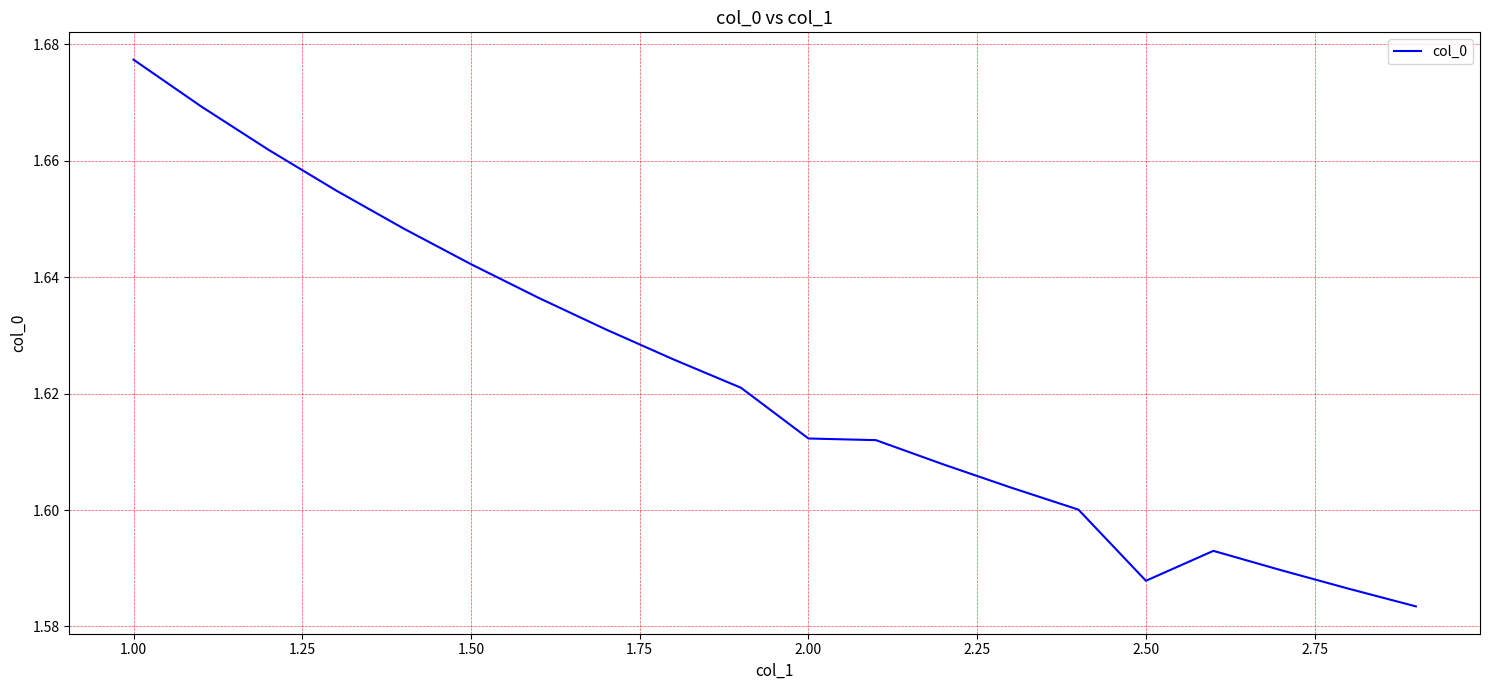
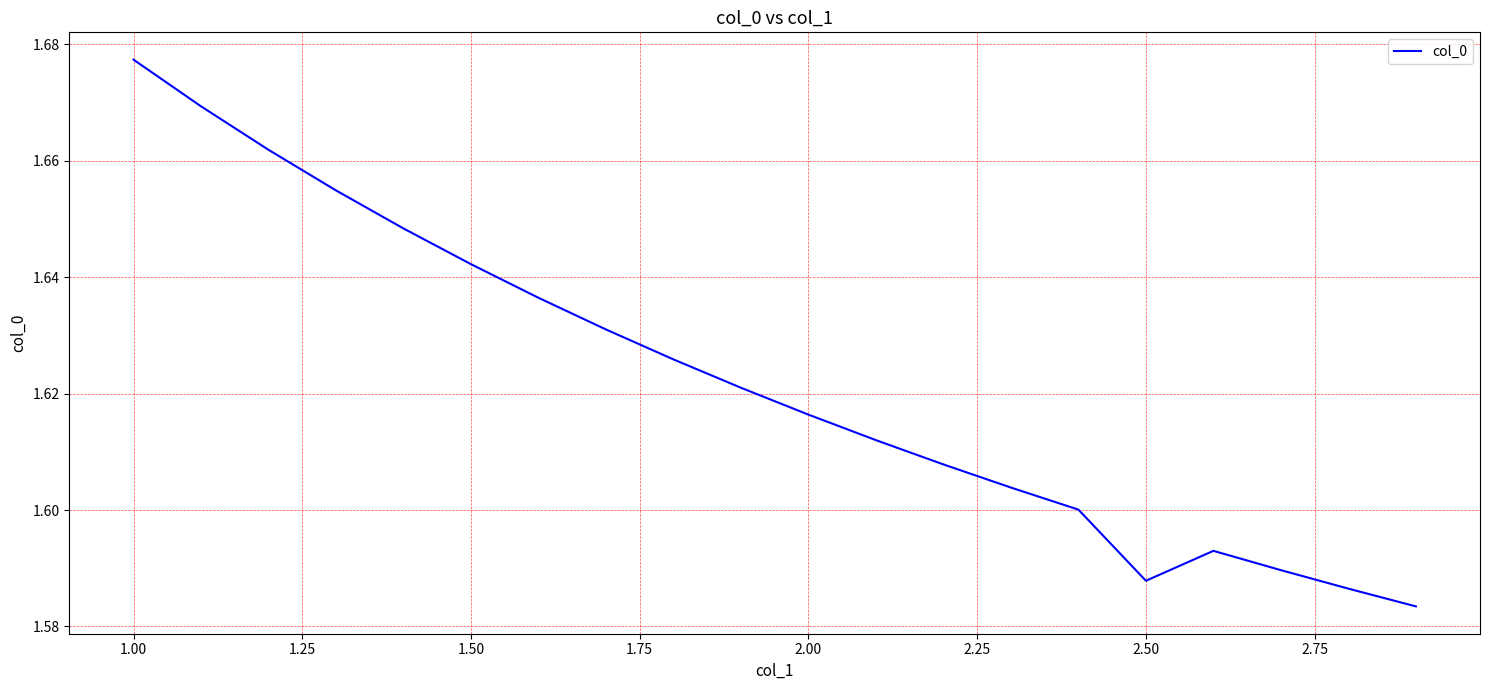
2.00: 1.612 -> 1.616
